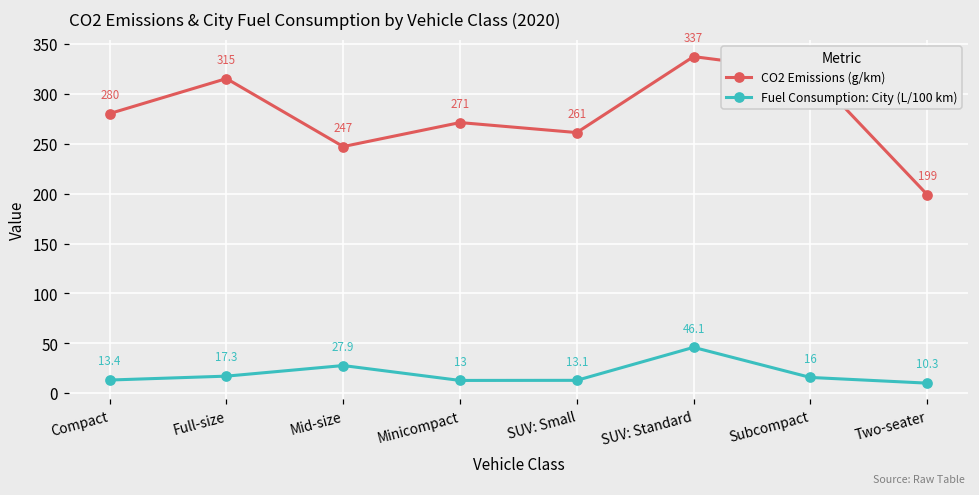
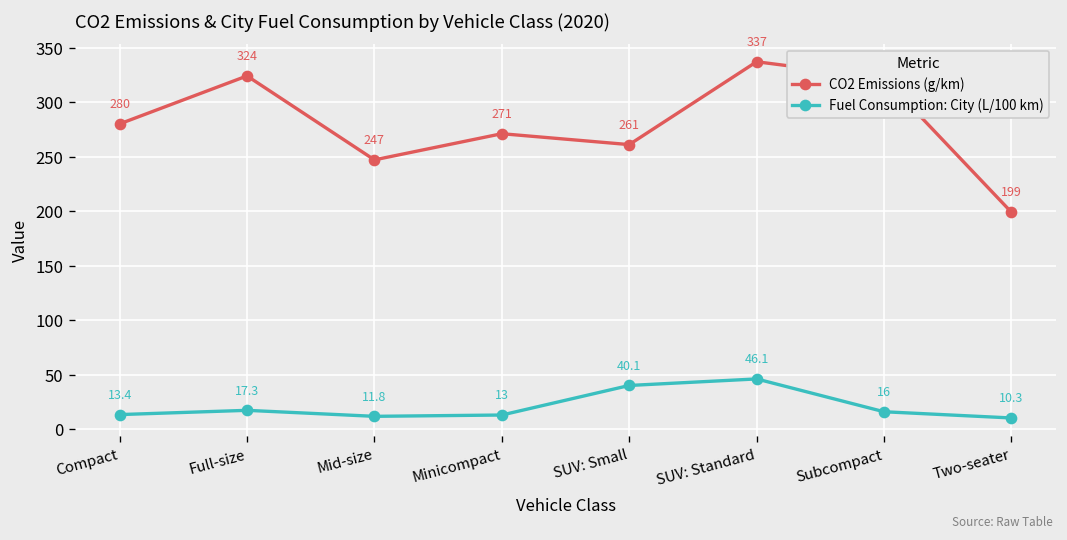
CO2 Emissions (g/km), Full-size: 315 -> 324
Fuel Consumption: City (L/100 km), Mid-size: 27.9 -> 11.8
Fuel Consumption: City (L/100 km), SUV: Small: 13.1 -> 40.1
